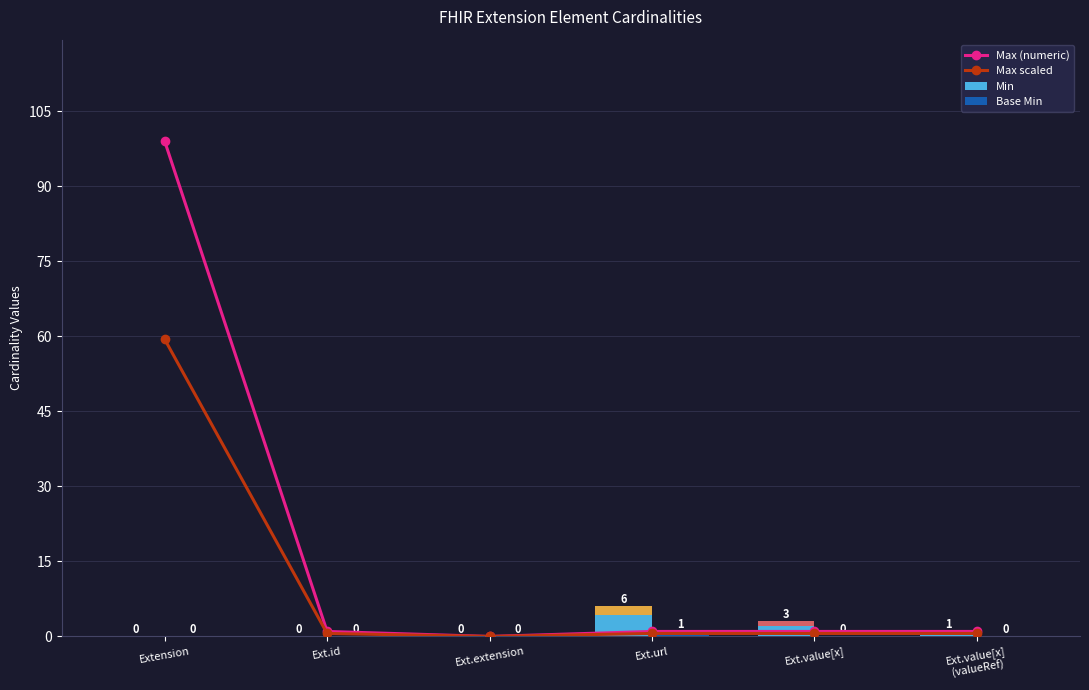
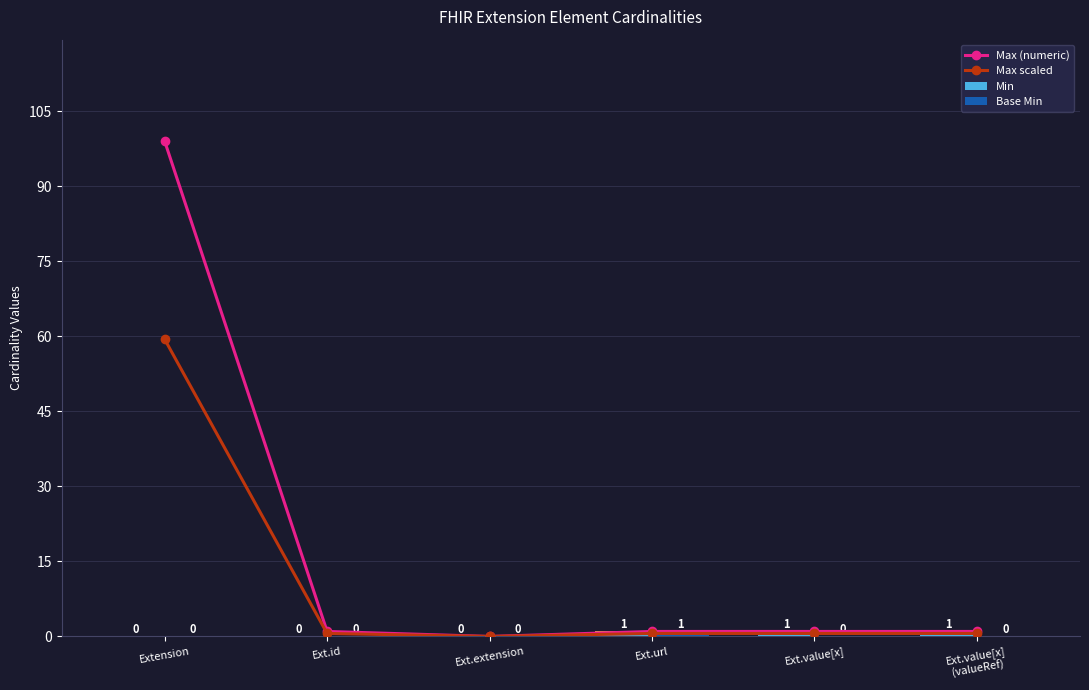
Min, Ext.url: 6 -> 1
Min, Ext.value[x]: 3 -> 1
